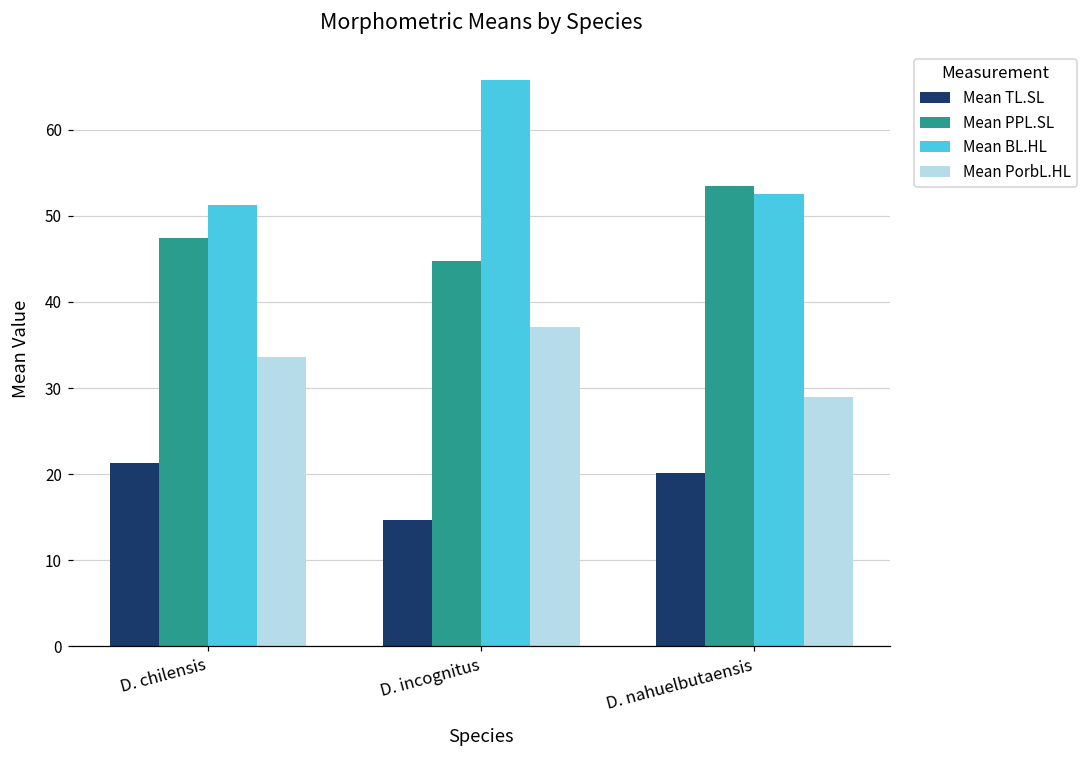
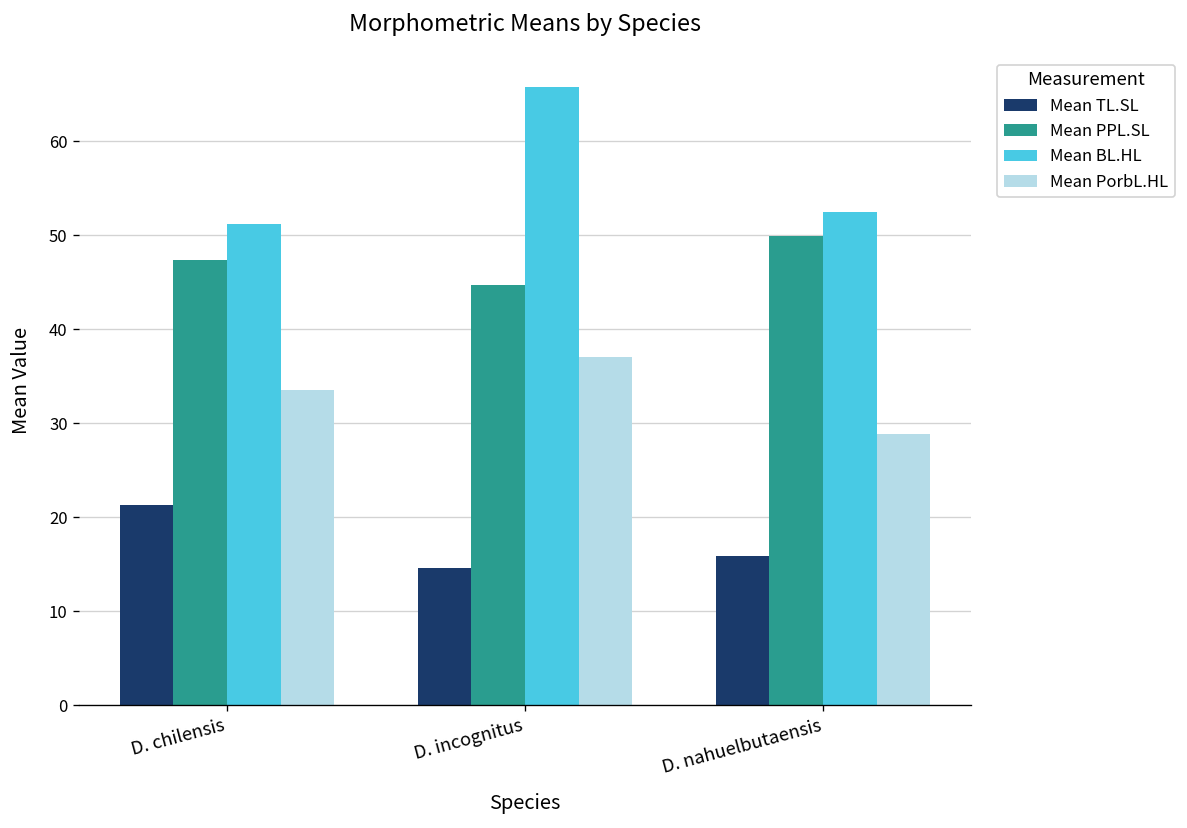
Mean TL.SL, D. nahuelbutaensis: 20 -> 16
Mean PPL.SL, D. nahuelbutaensis: 53 -> 50
